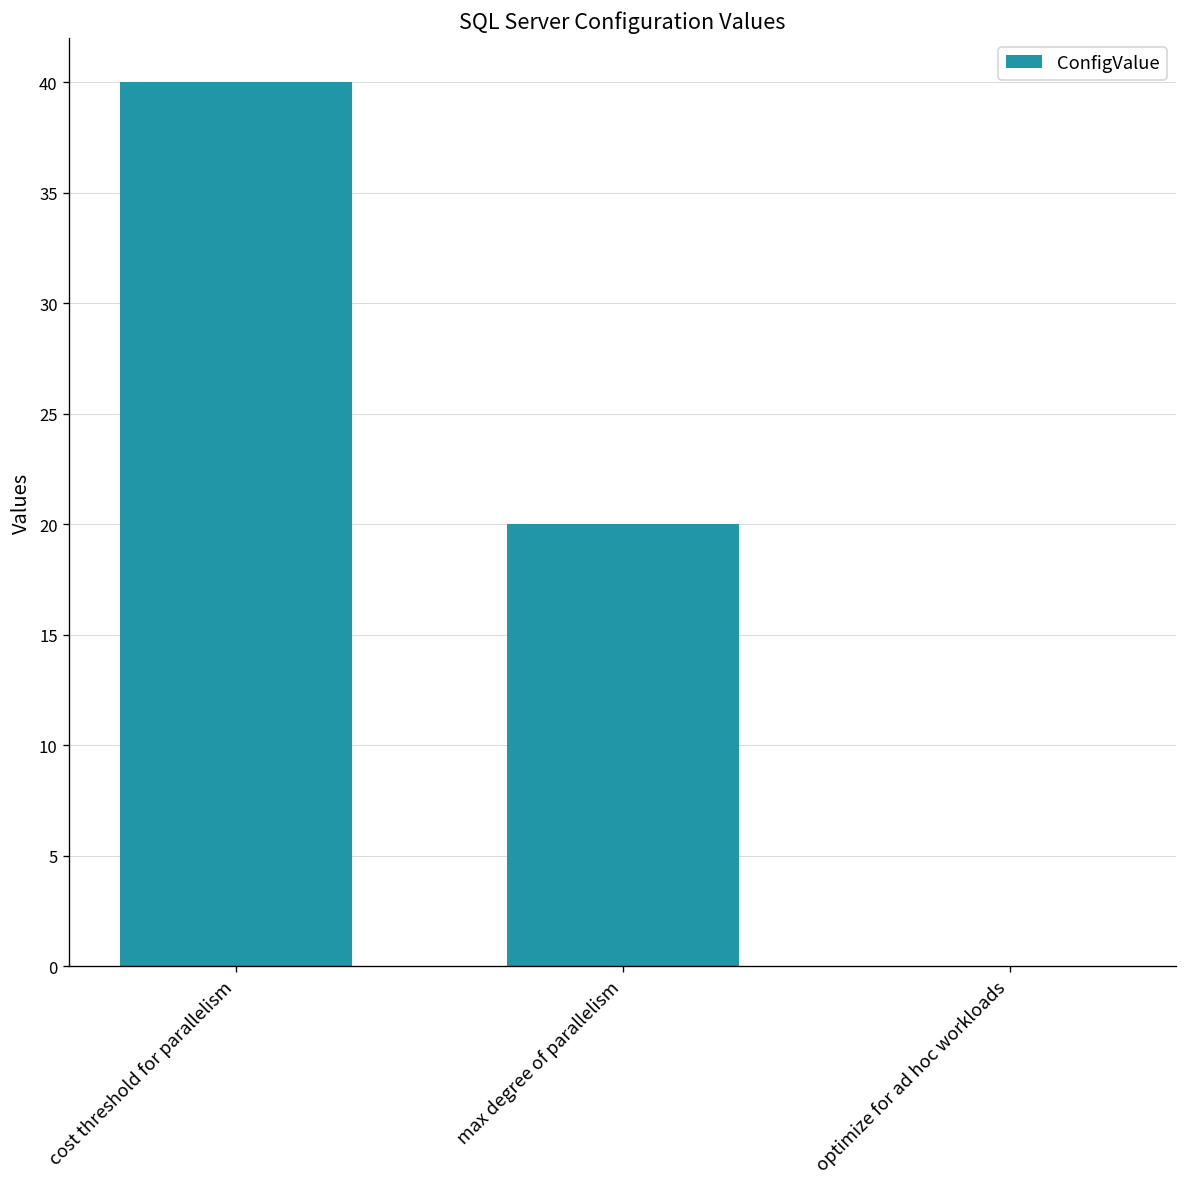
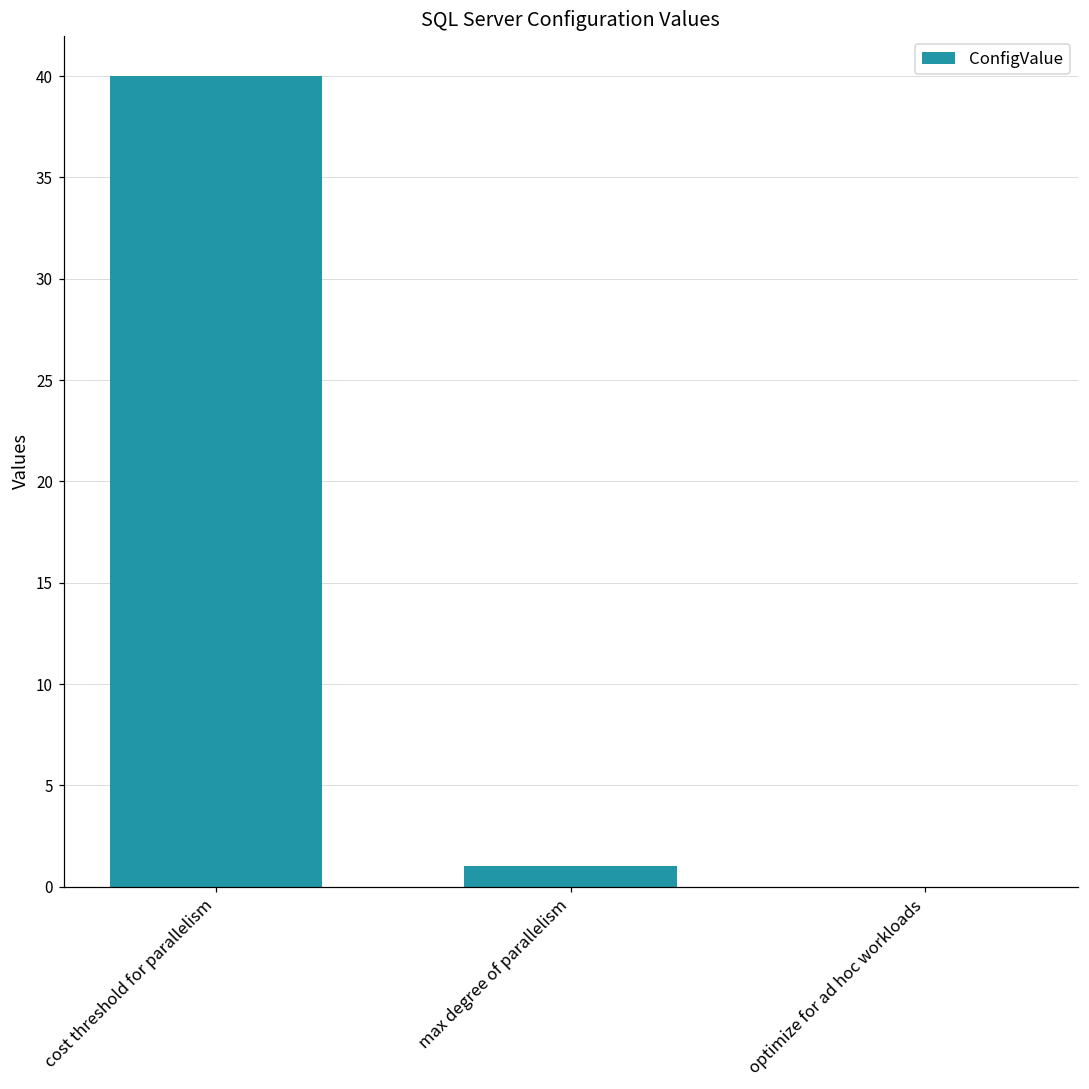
max degree of parallelism: 20 -> 1
